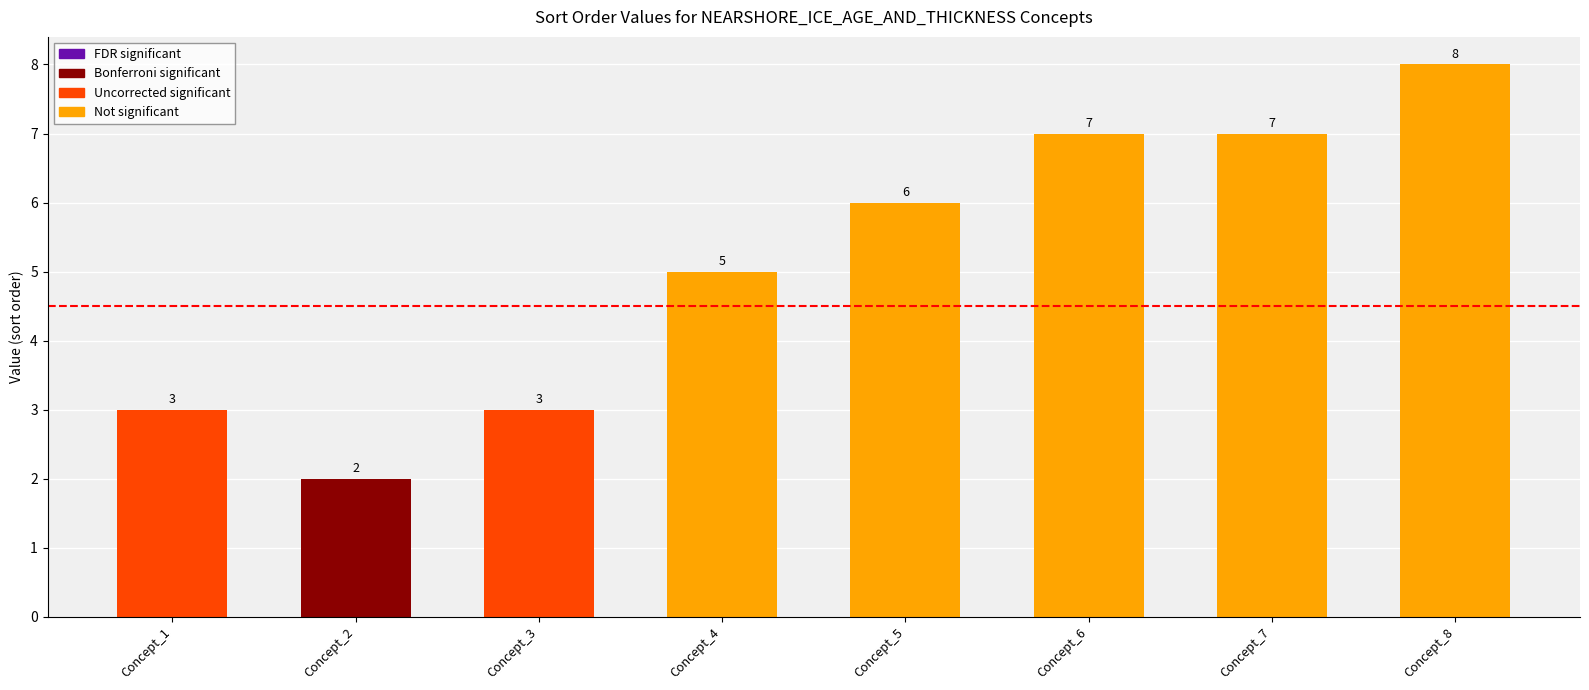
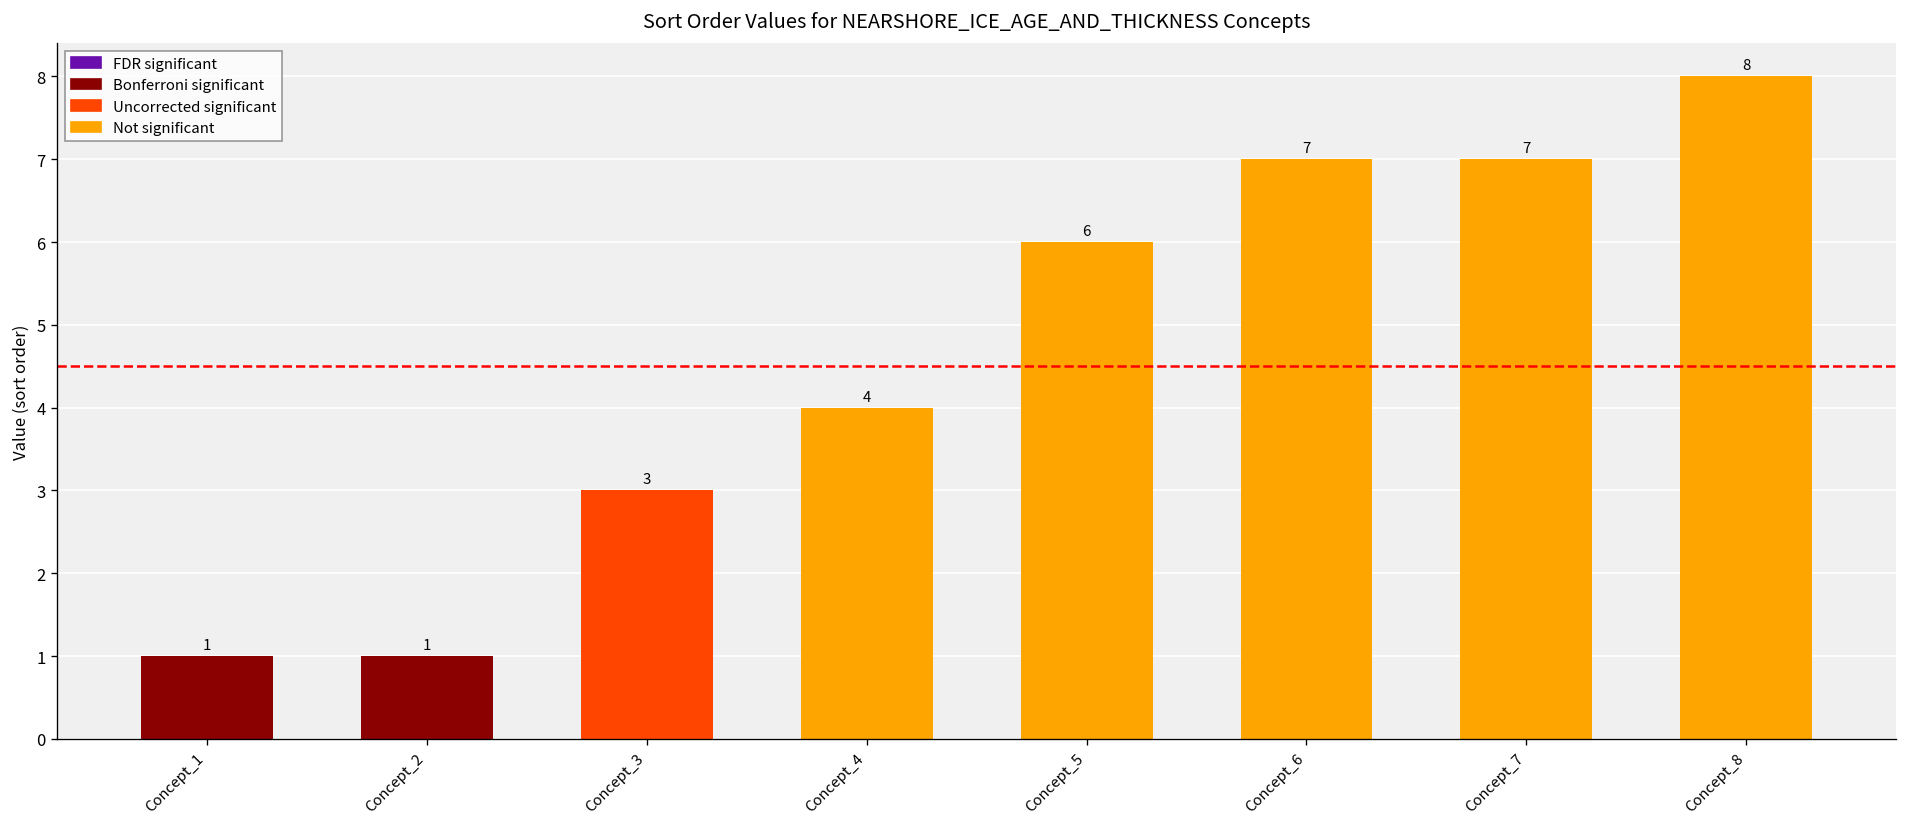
Concept_1: 3 -> 1
Concept_2: 2 -> 1
Concept_4: 5 -> 4
